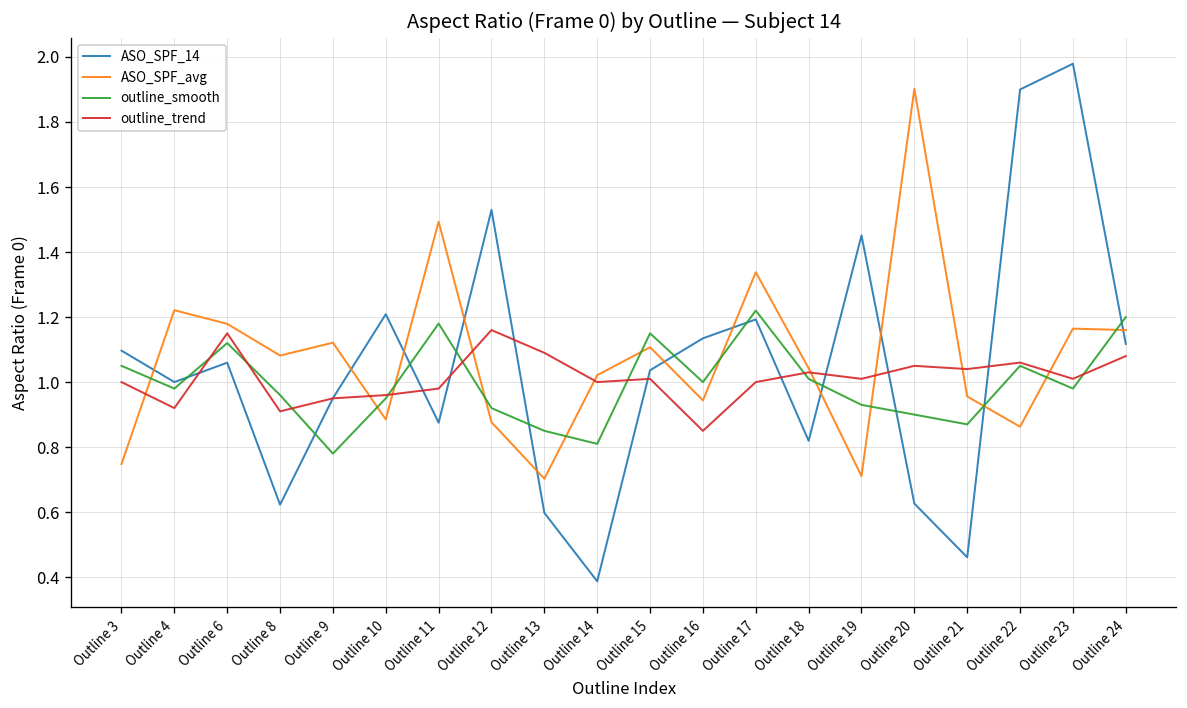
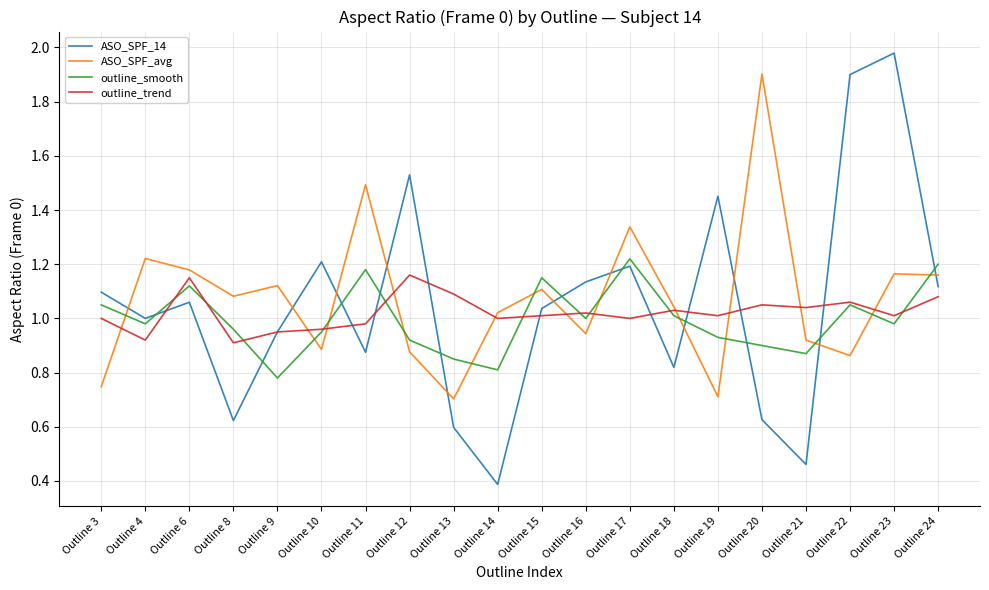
outline_trend, Outline 16: 0.85 -> 1.02
ASO_SPF_avg, Outline 21: 0.96 -> 0.92
